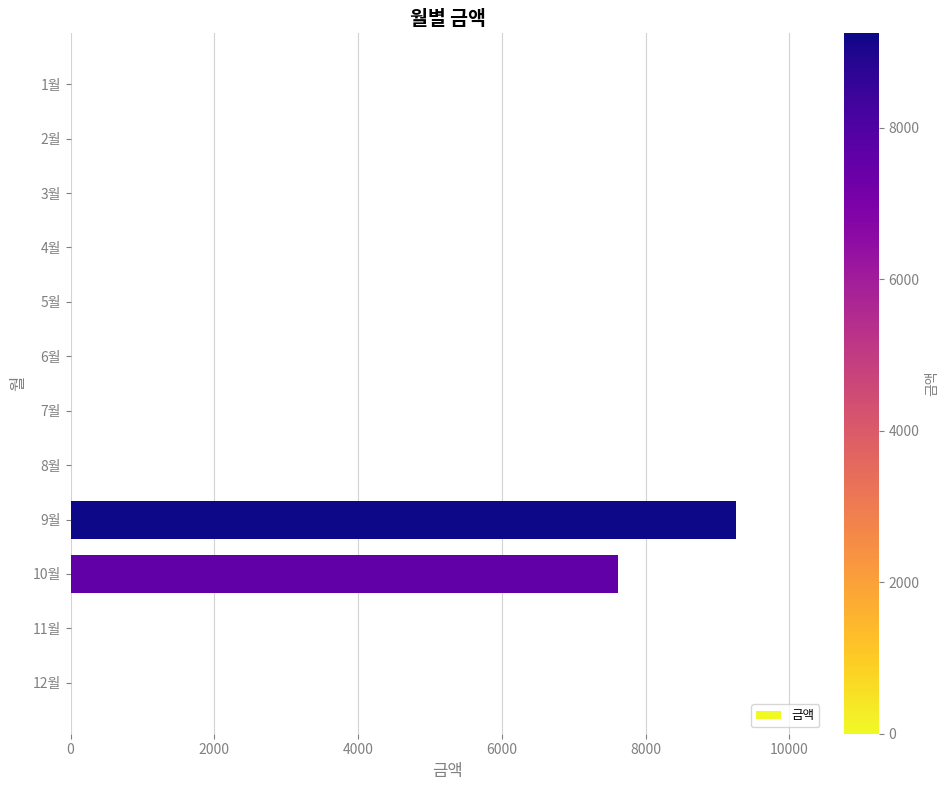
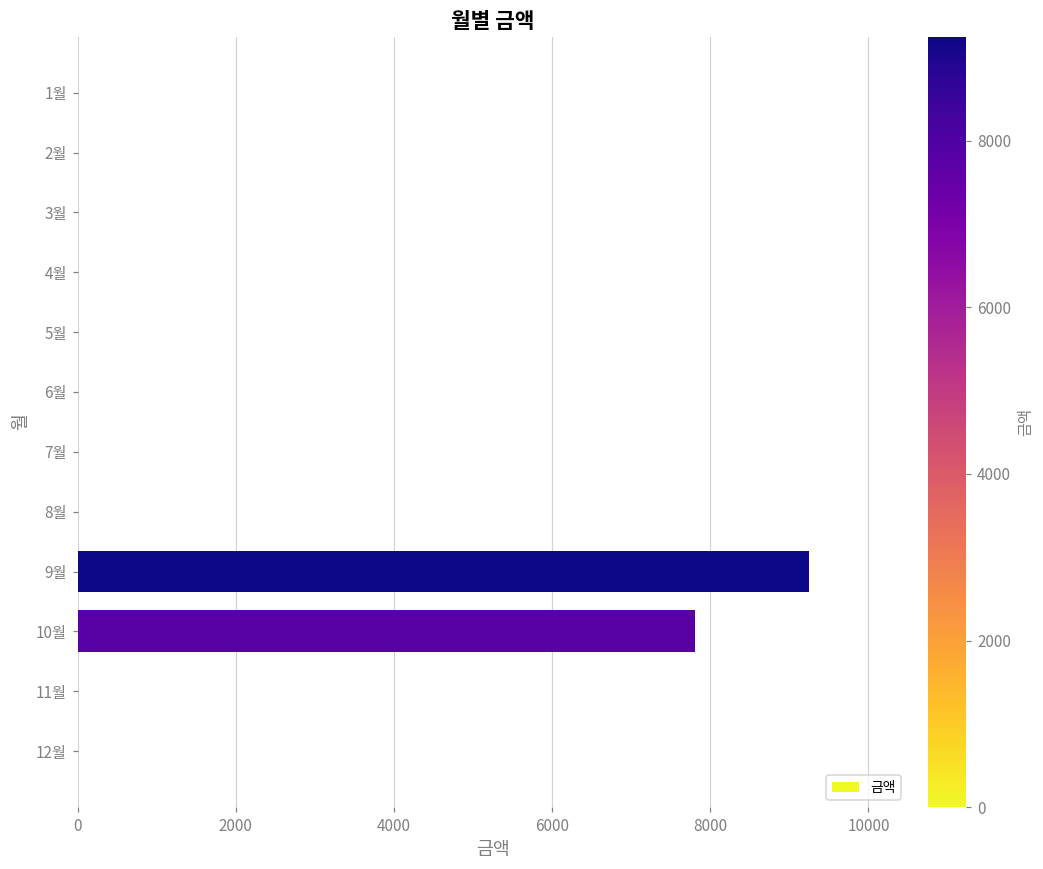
10월: 7600 -> 7800
